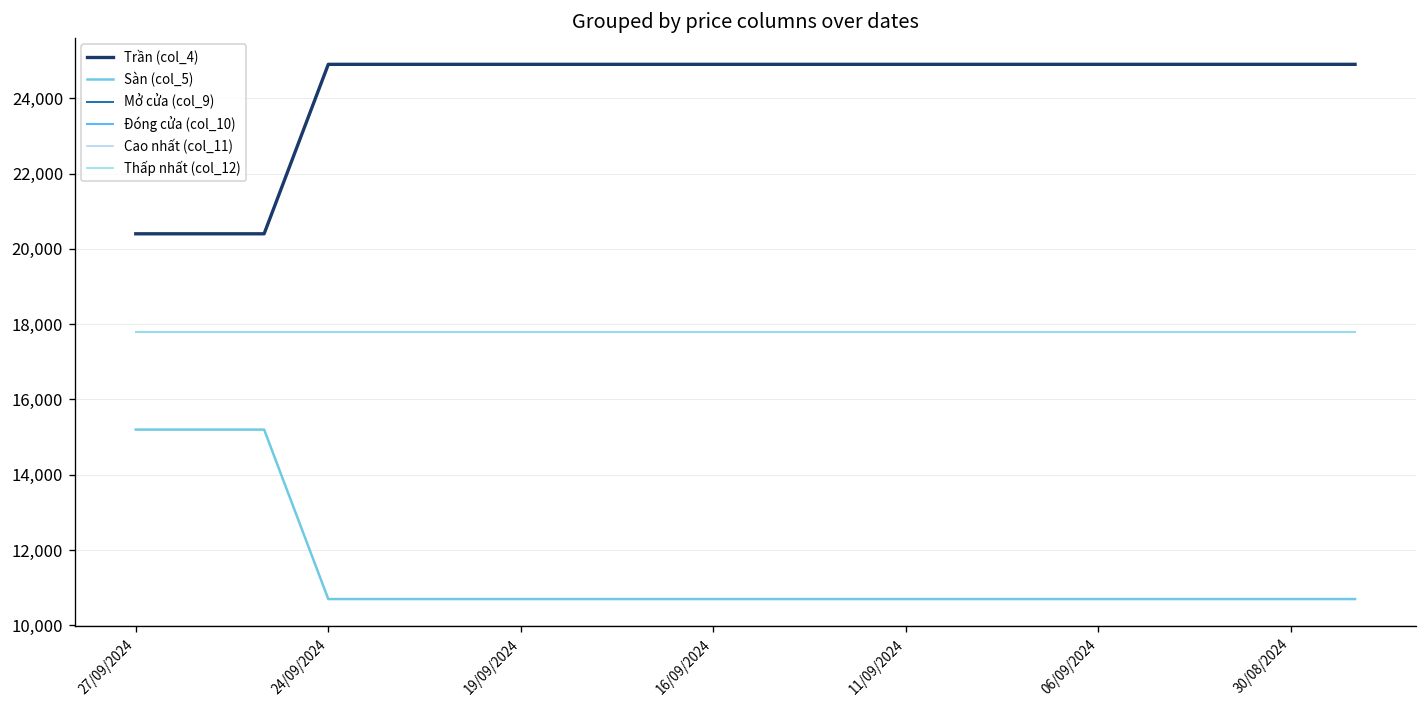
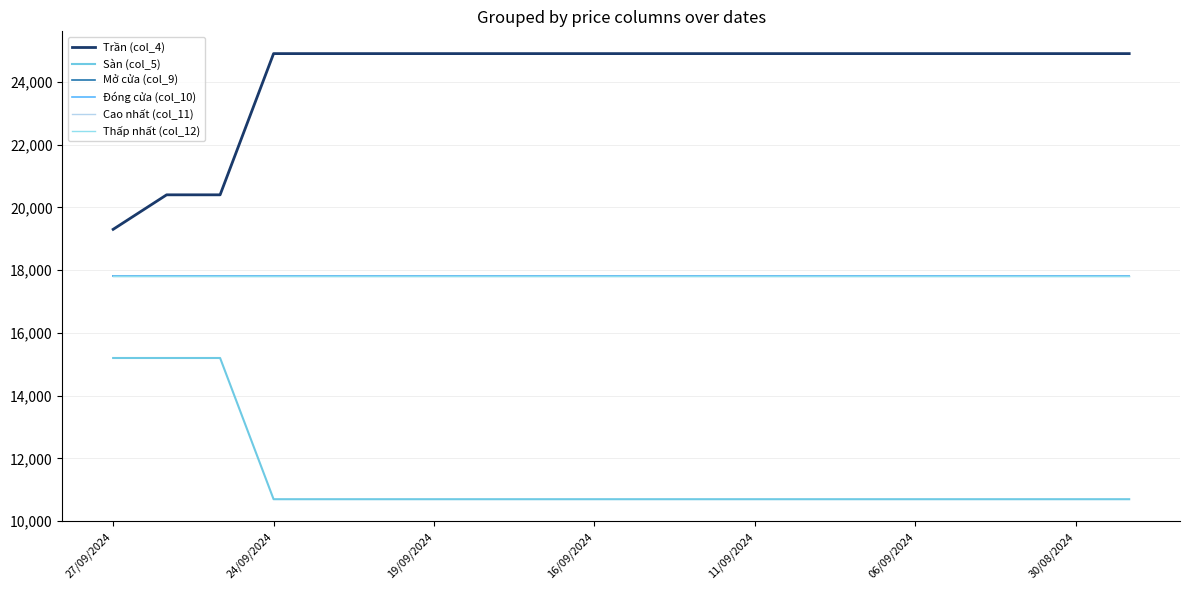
Trần (col_4), 27/09/2024: 20,400 -> 19,300
